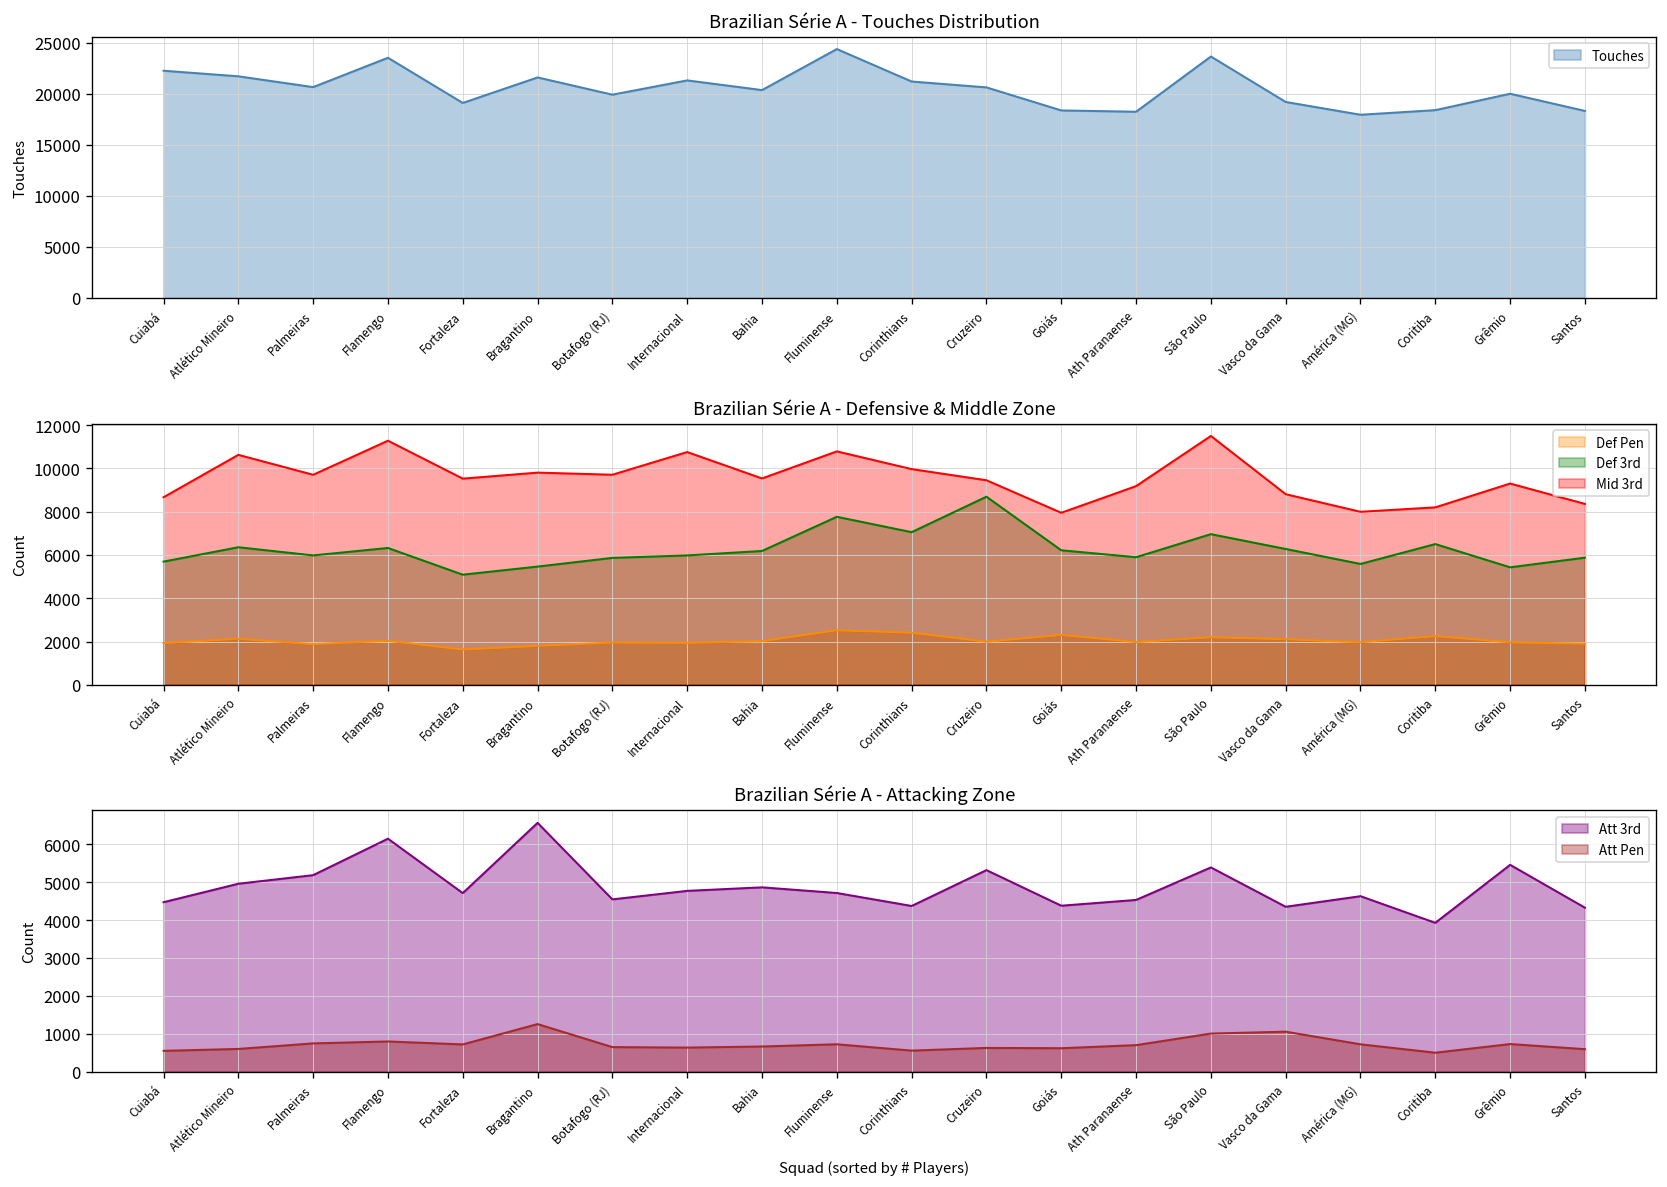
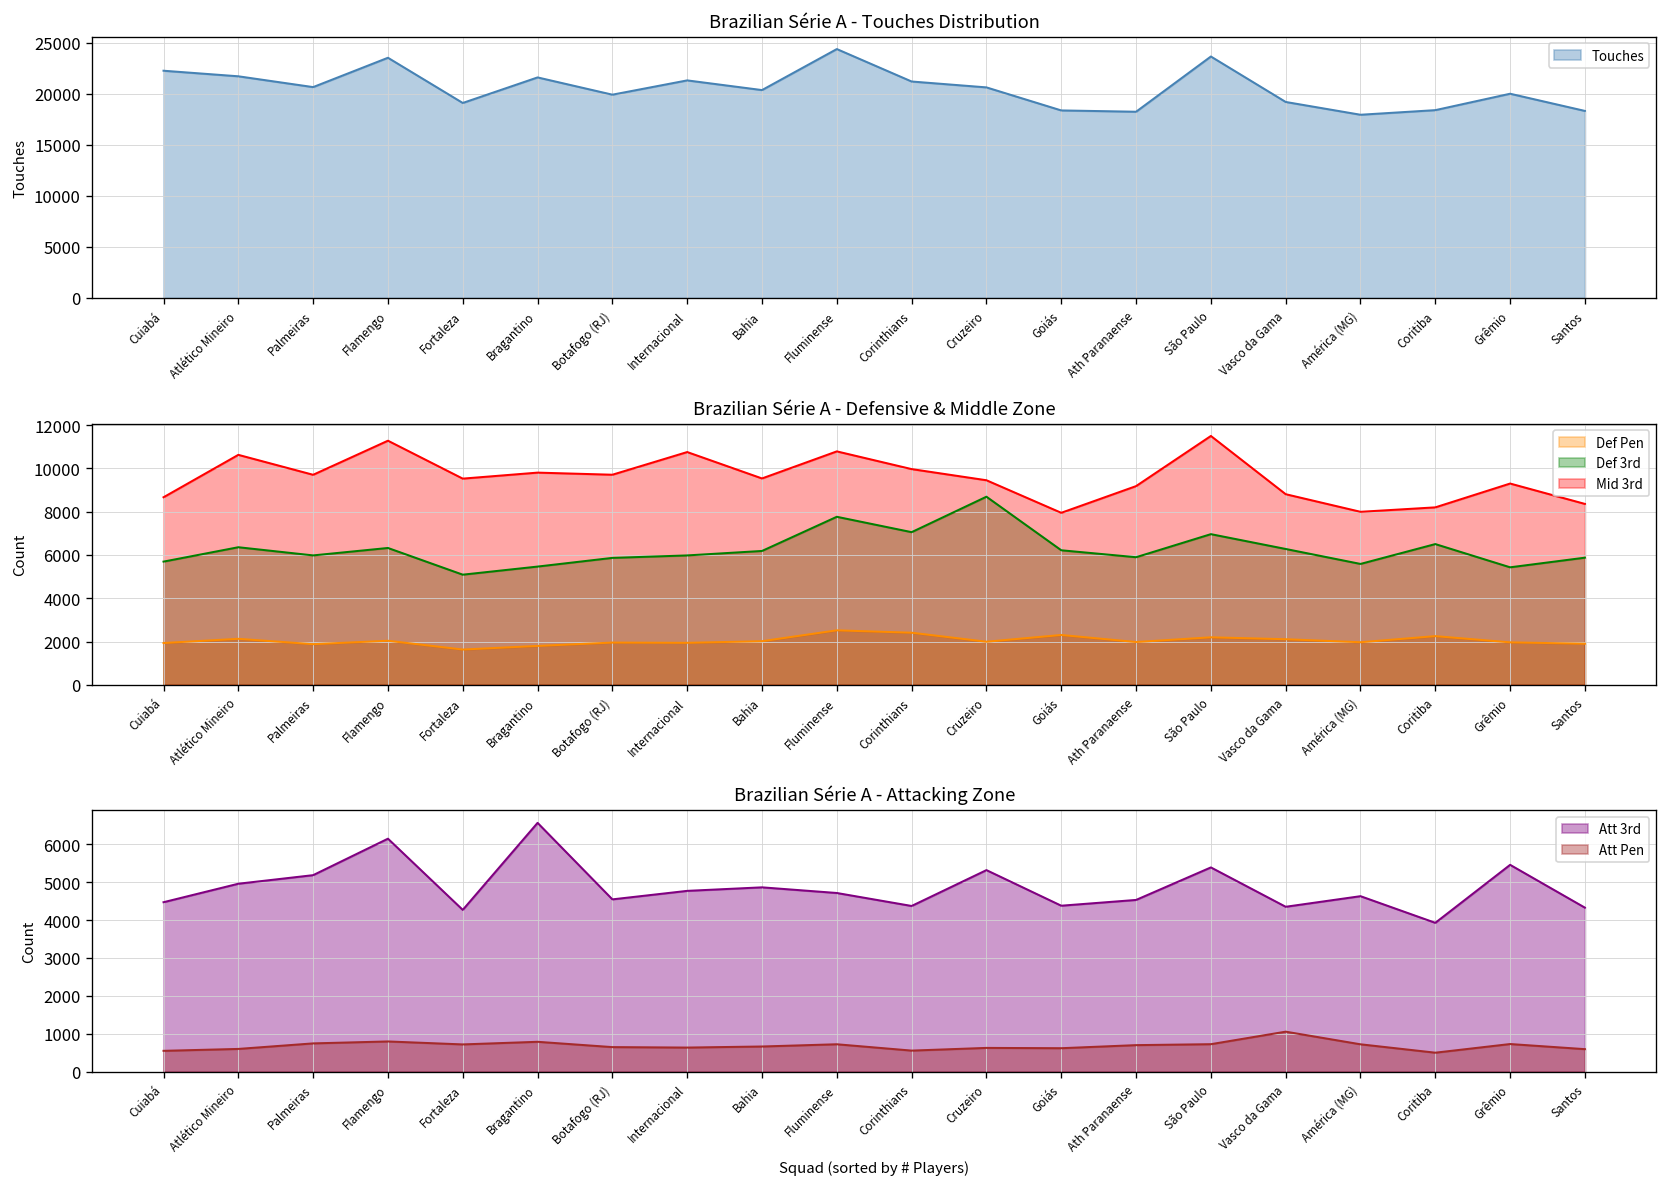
Brazilian Série A - Attacking Zone, Att 3rd, Fortaleza: 4700 -> 4300
Brazilian Série A - Attacking Zone, Att Pen, Bragantino: 1300 -> 800
Brazilian Série A - Attacking Zone, Att Pen, São Paulo: 1000 -> 700
